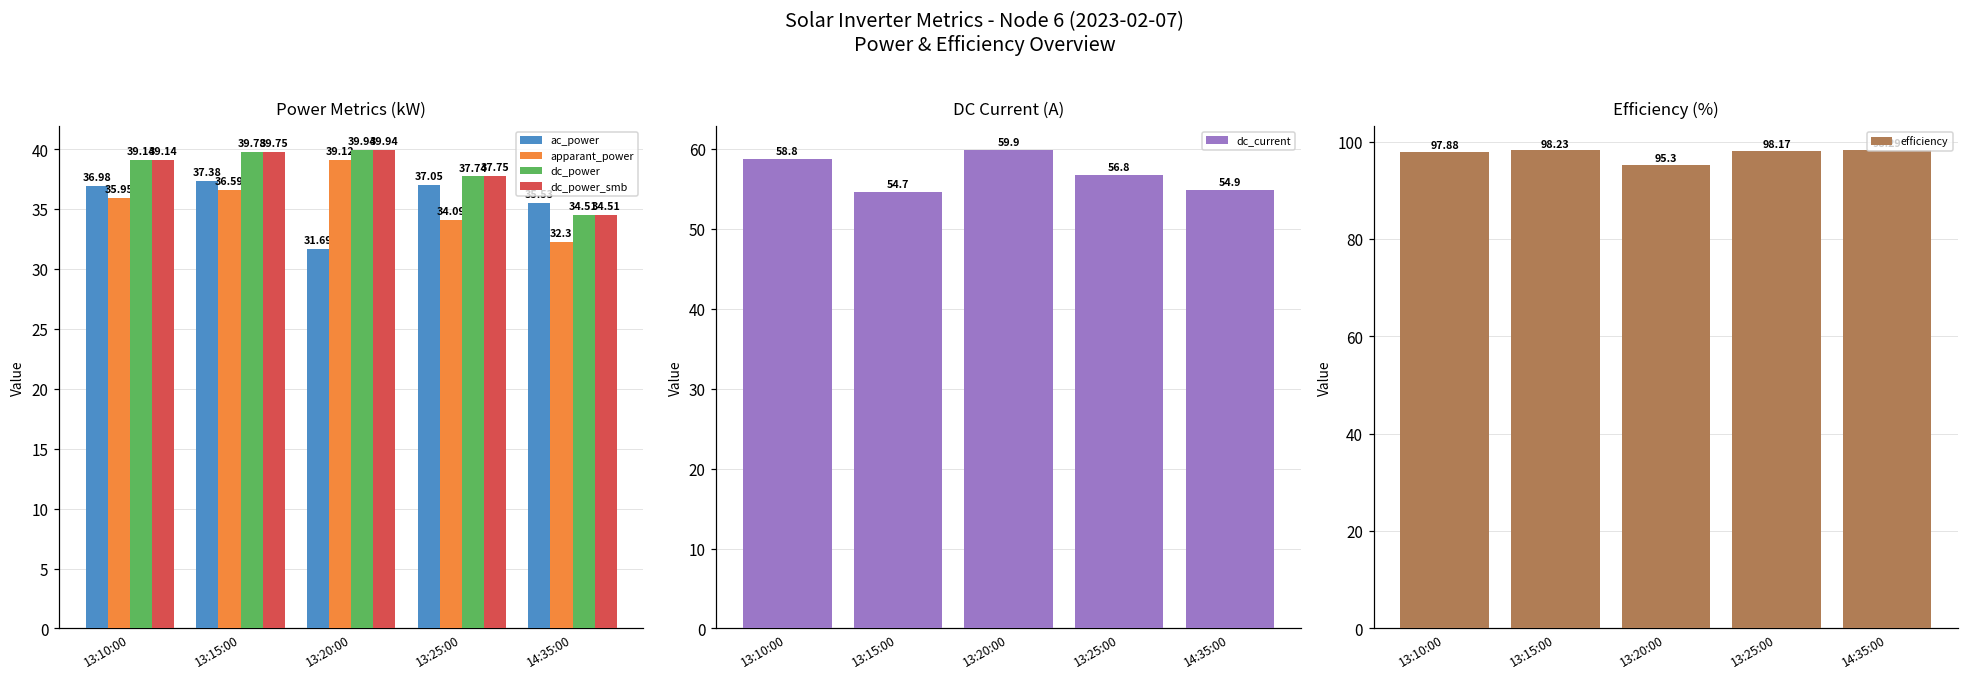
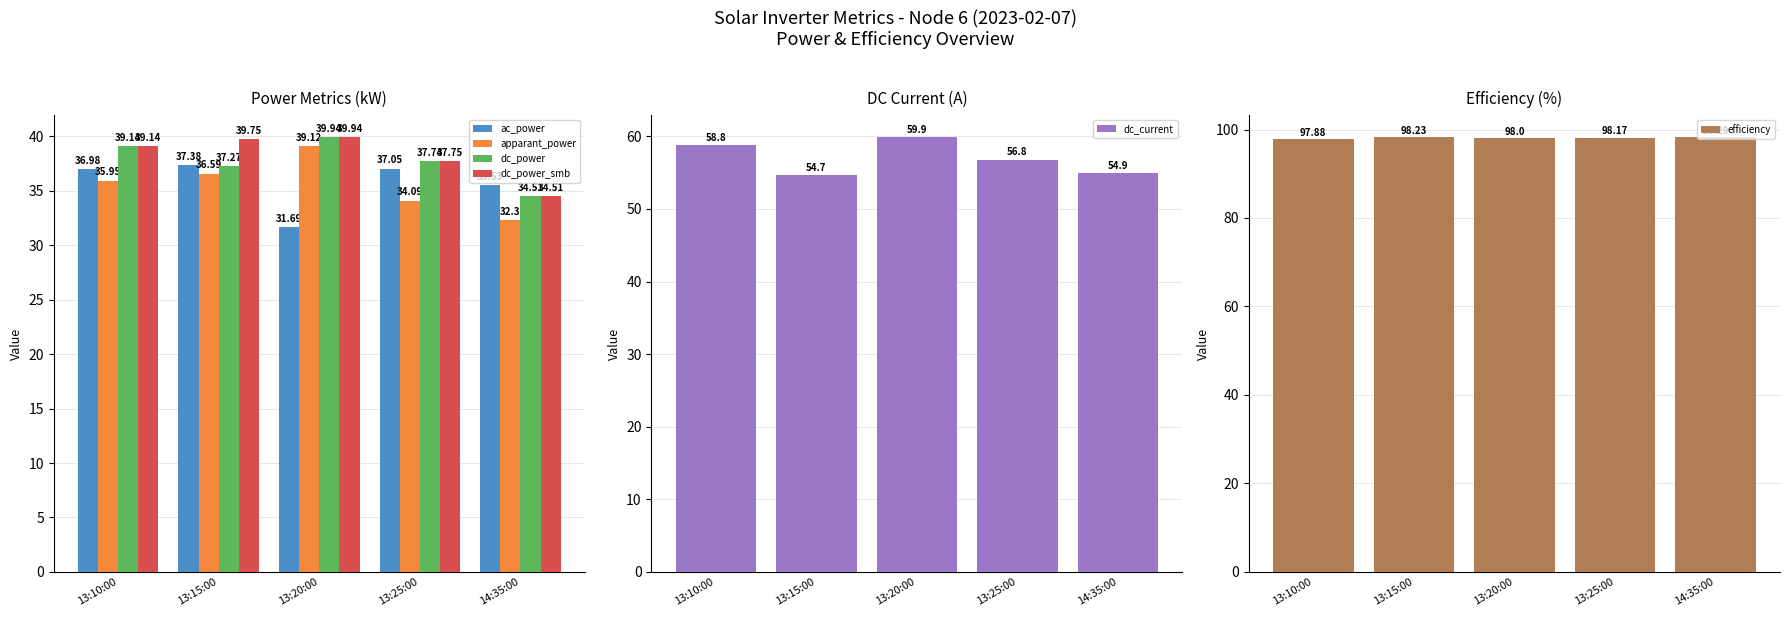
Power Metrics (kW), dc_power, 13:15:00: 39.78 -> 37.27
Efficiency (%), 13:20:00: 95.3 -> 98.0
